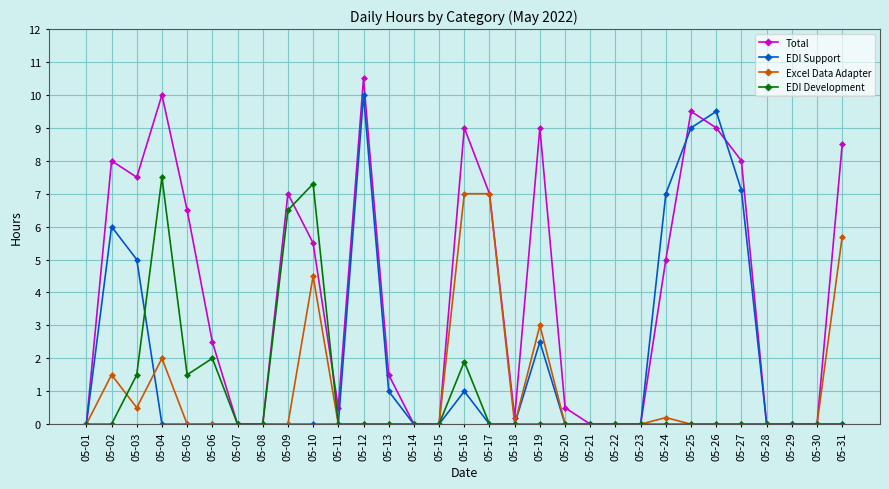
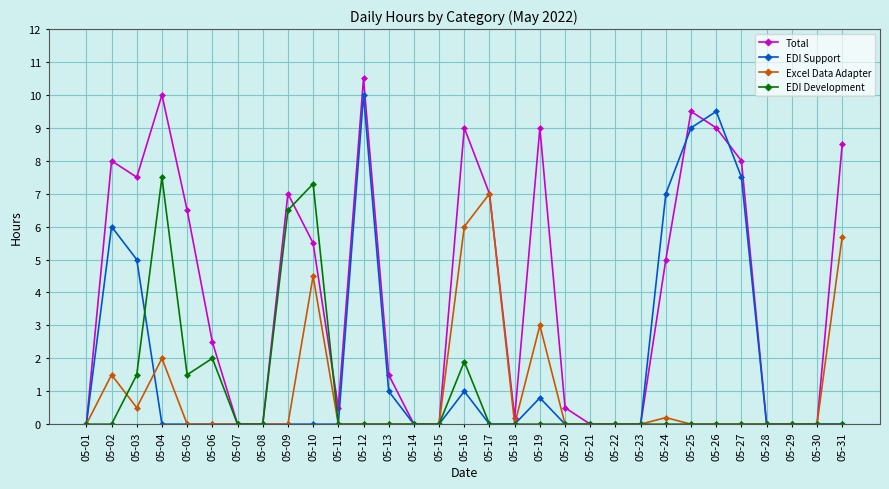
Excel Data Adapter, 05-16: 7 -> 6
EDI Support, 05-19: 2.5 -> 0.8
EDI Support, 05-27: 7.1 -> 7.5
